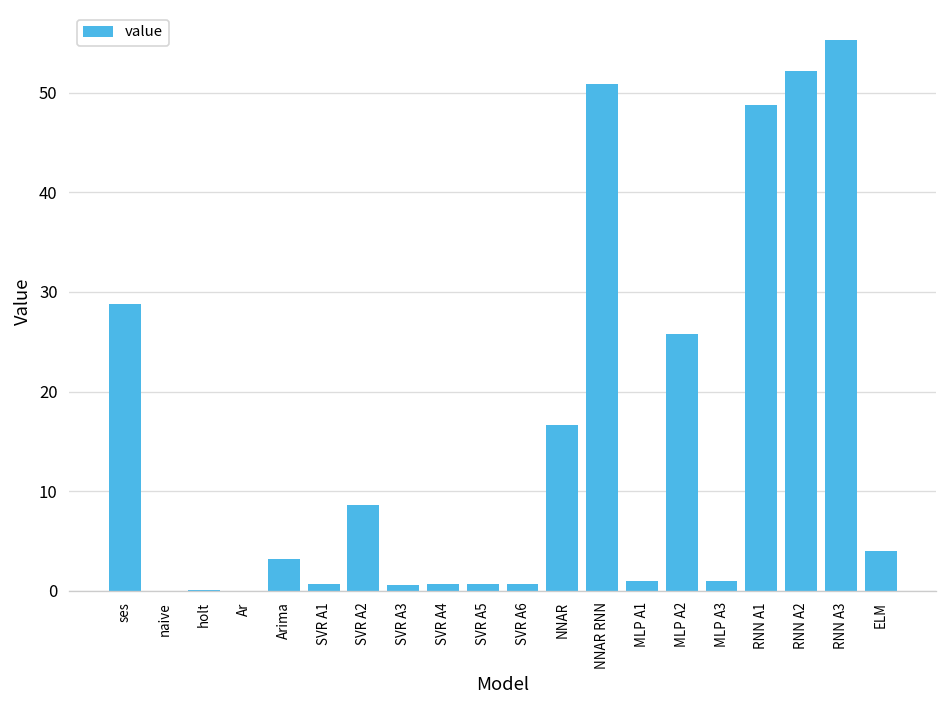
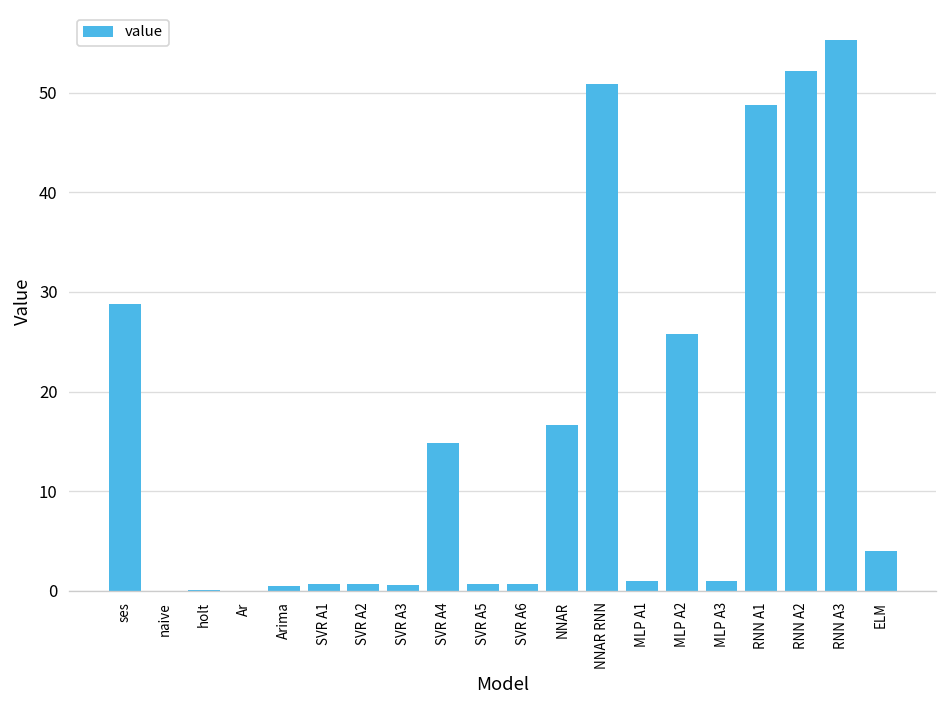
Arima: 3 -> 0
SVR A2: 9 -> 1
SVR A4: 1 -> 15
